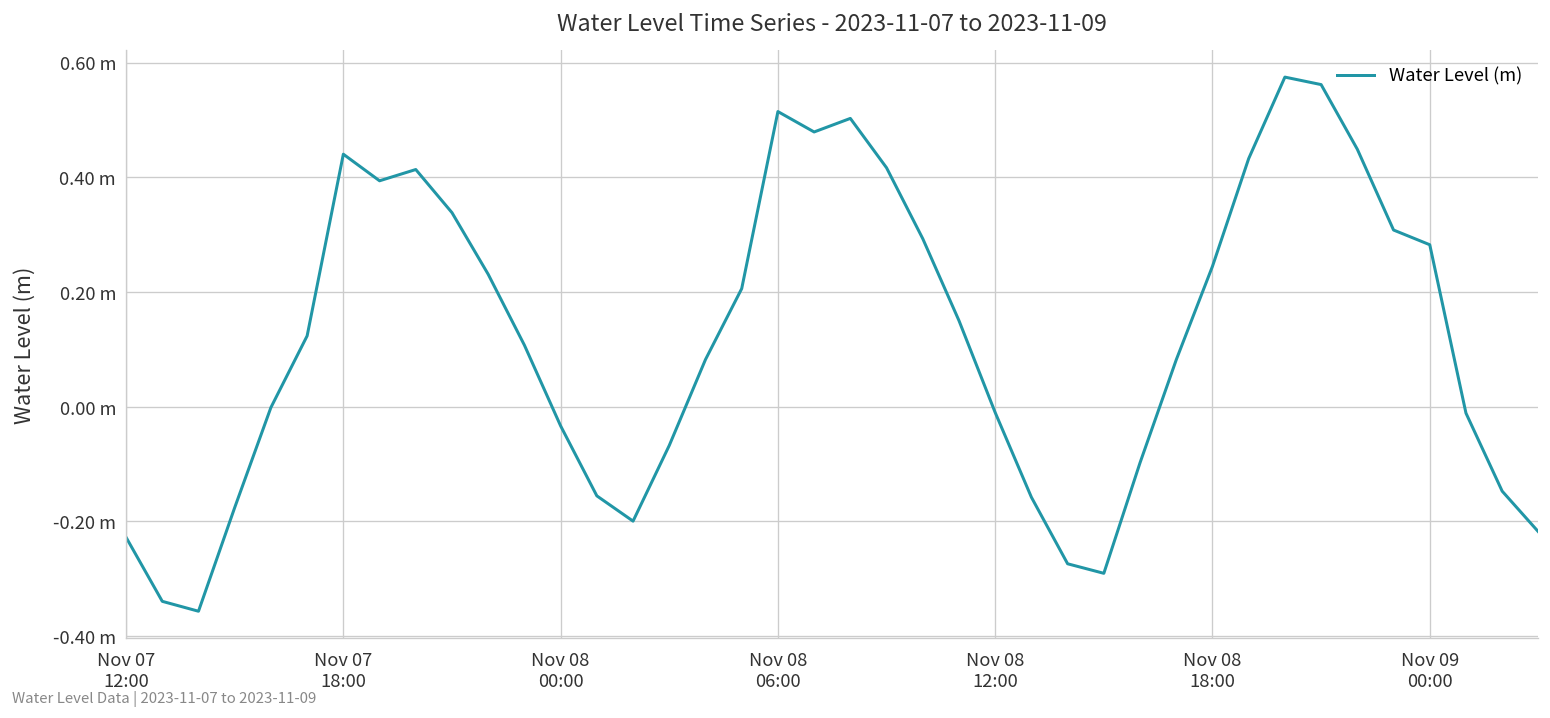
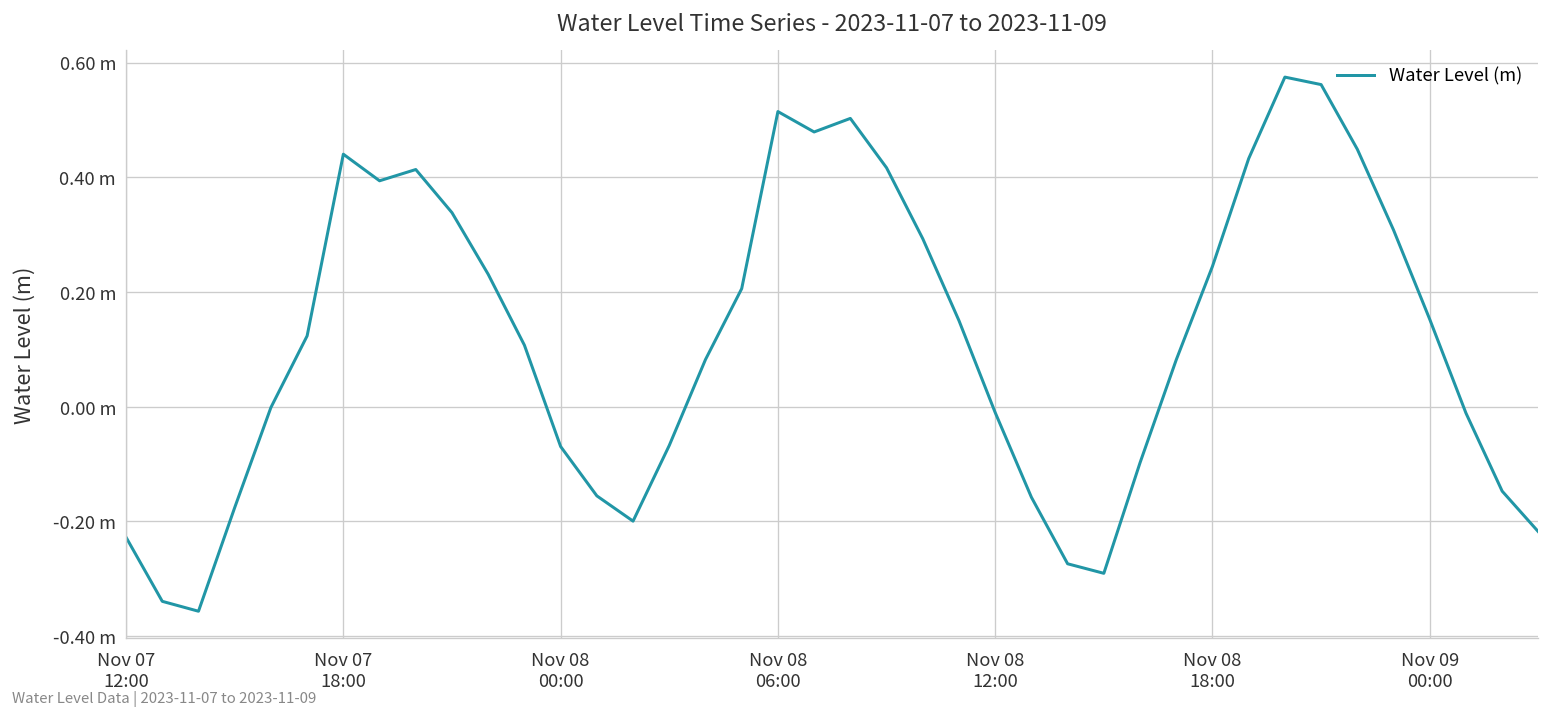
Nov 08 00:00: -0.03 m -> -0.07 m
Nov 09 00:00: 0.28 m -> 0.15 m
